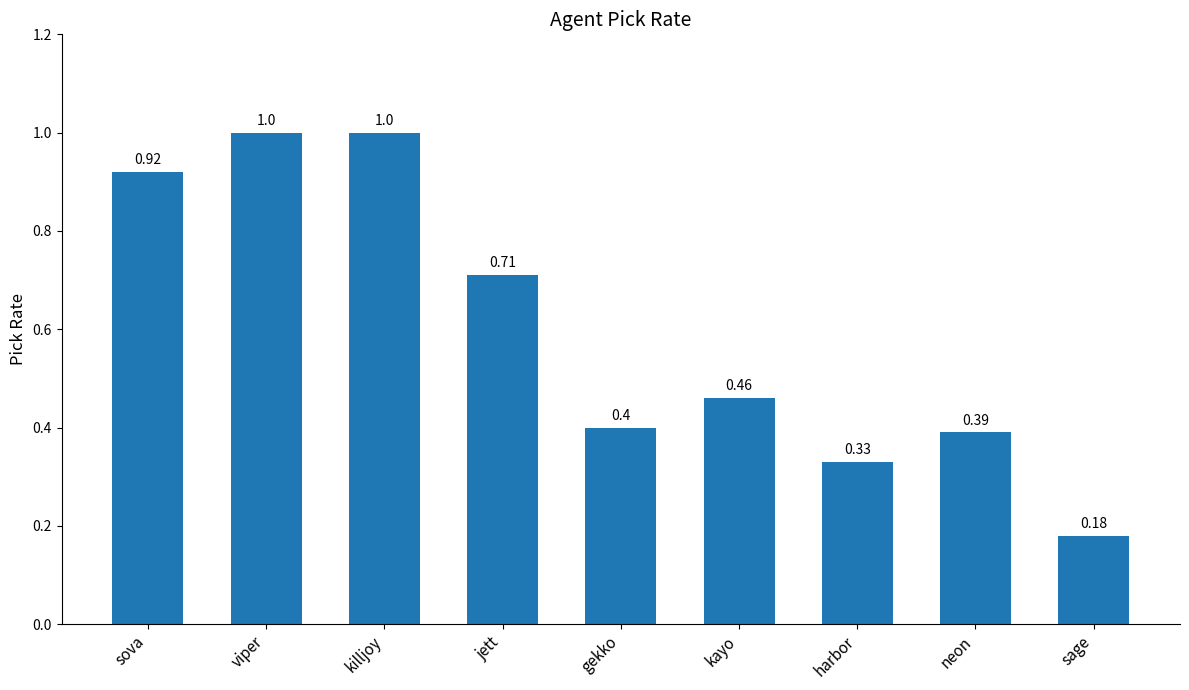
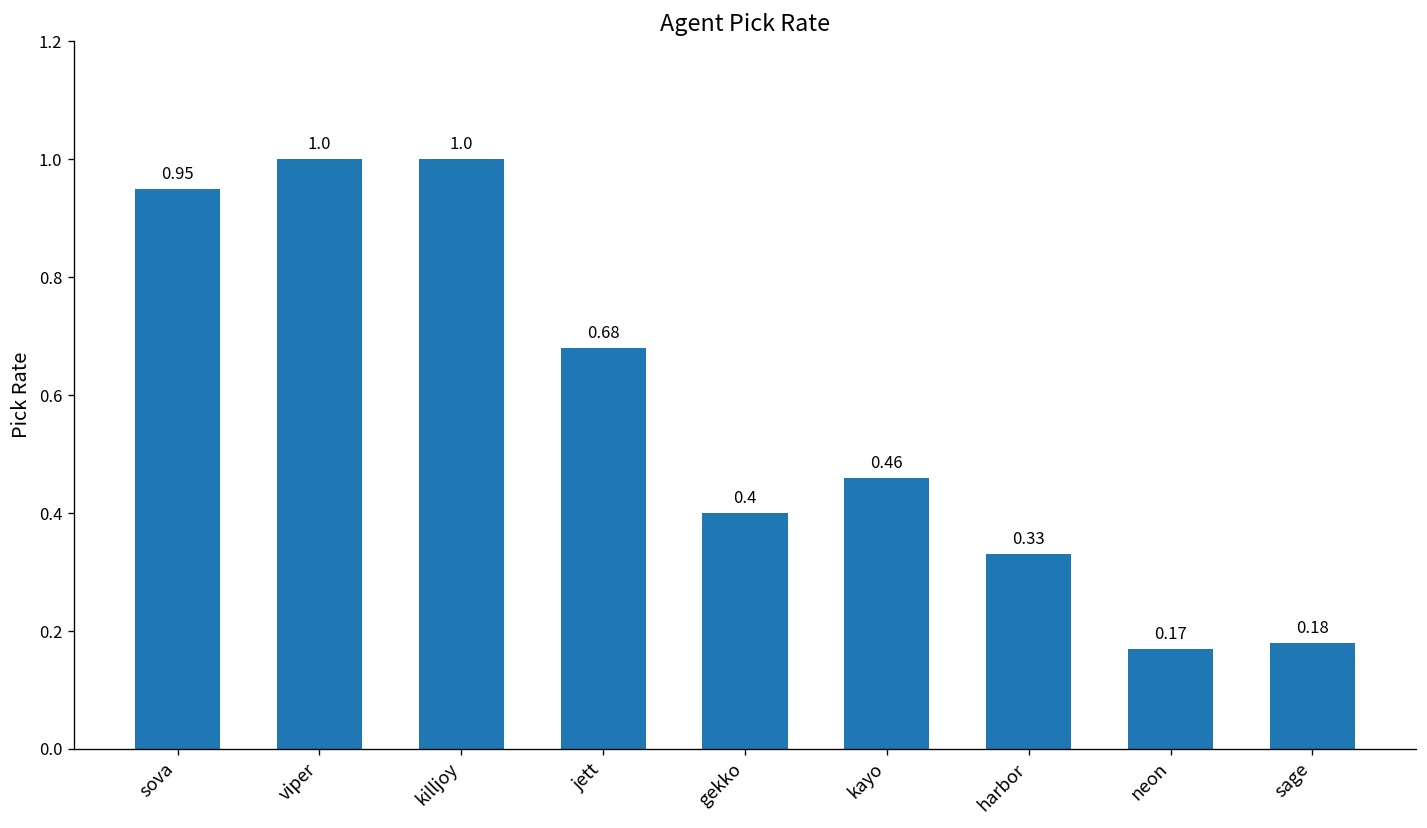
sova: 0.92 -> 0.95
jett: 0.71 -> 0.68
neon: 0.39 -> 0.17
